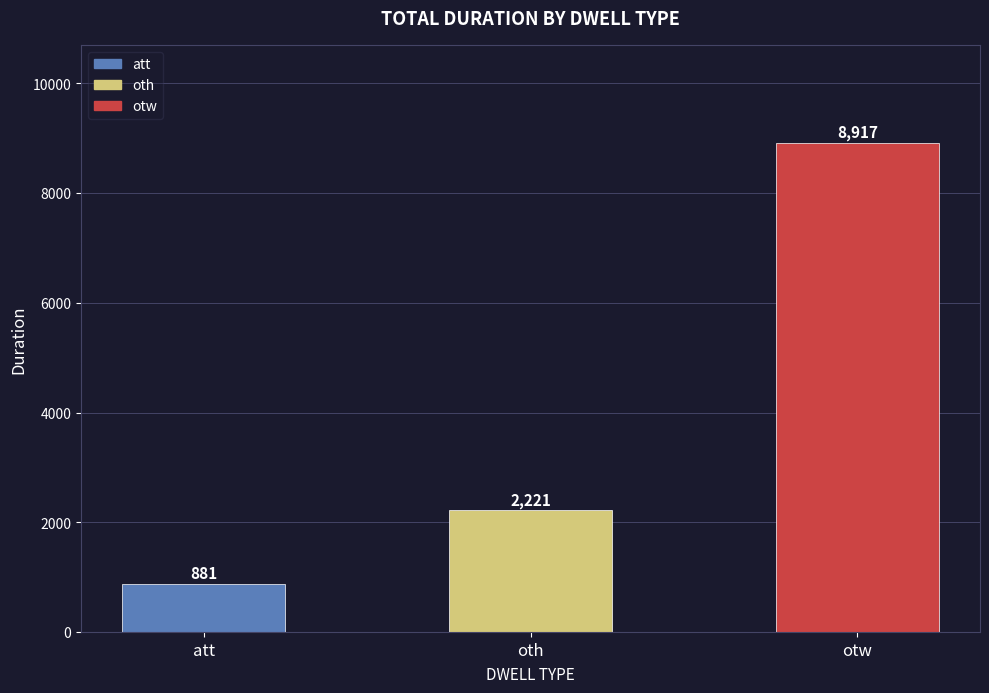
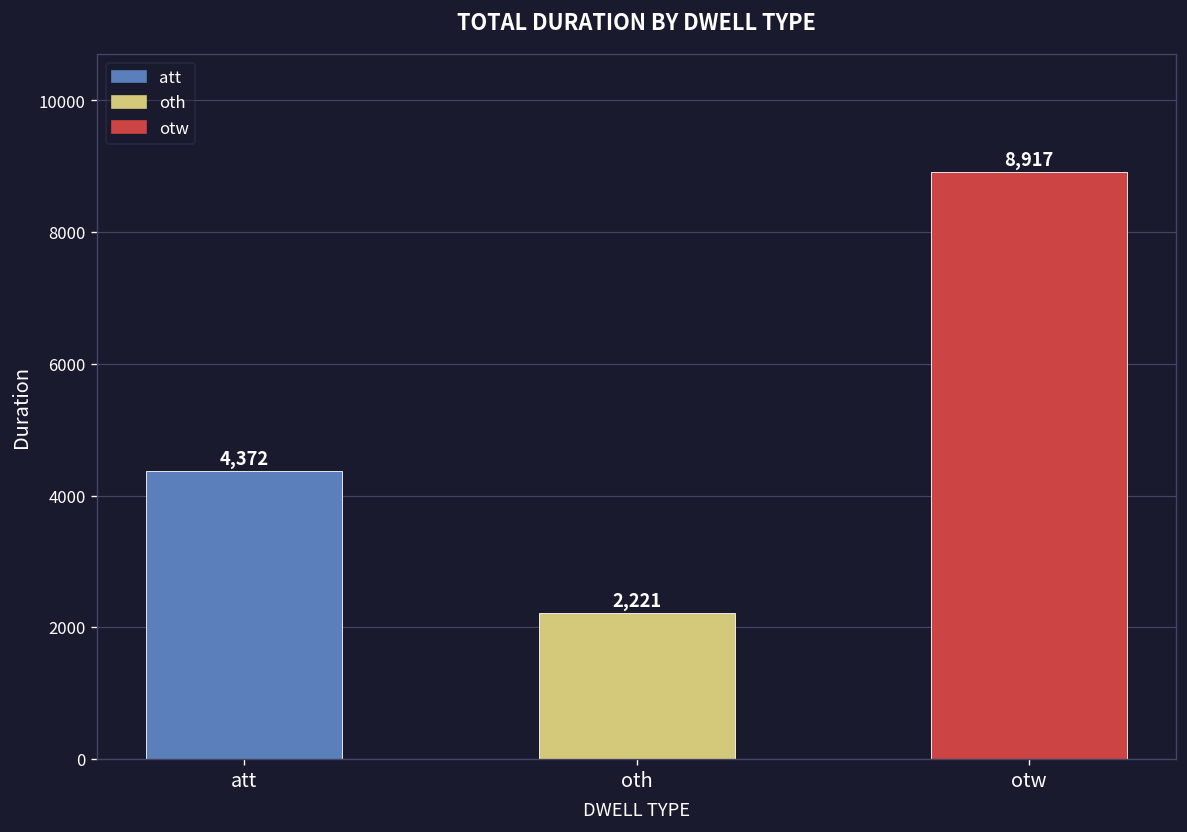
att: 881 -> 4,372
